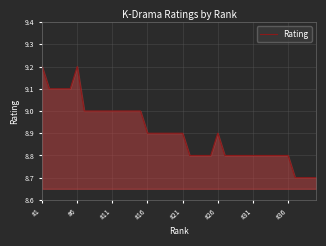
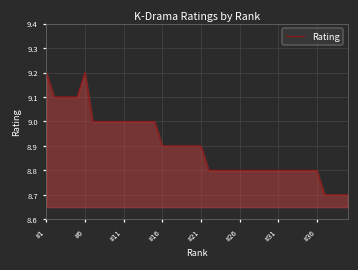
#26: 8.9 -> 8.8
